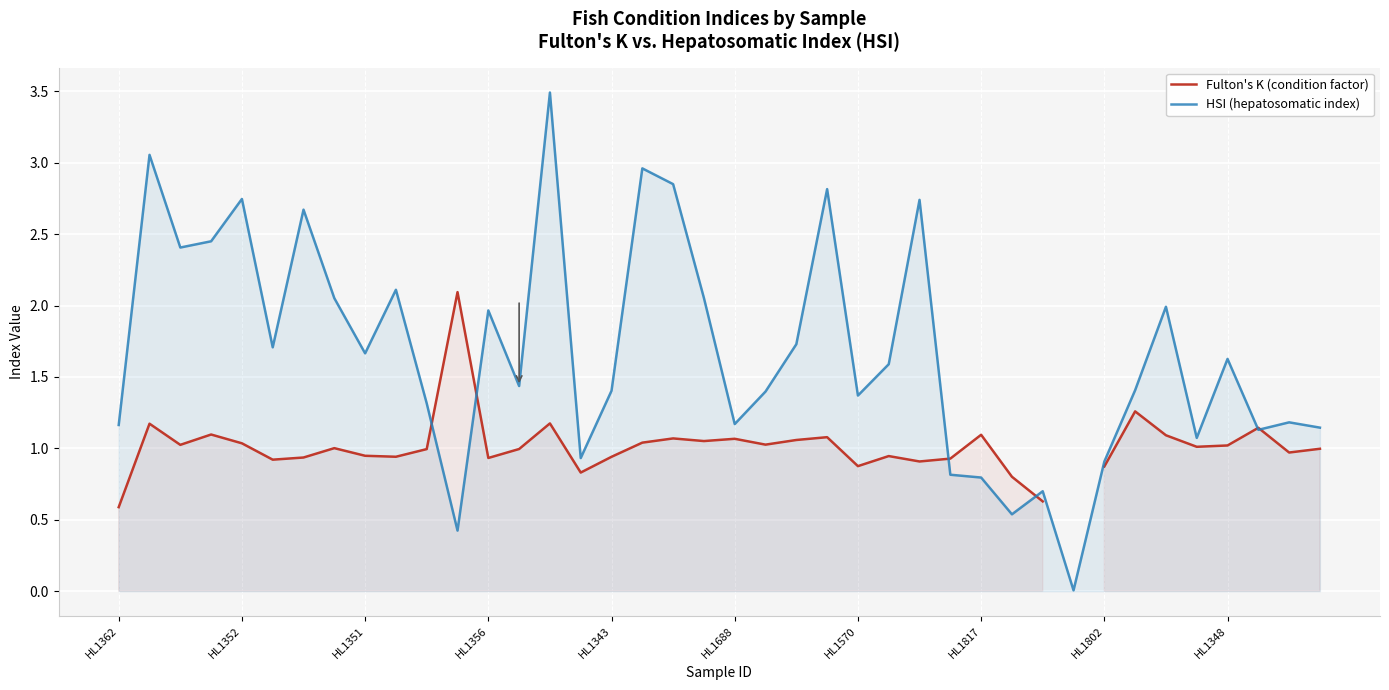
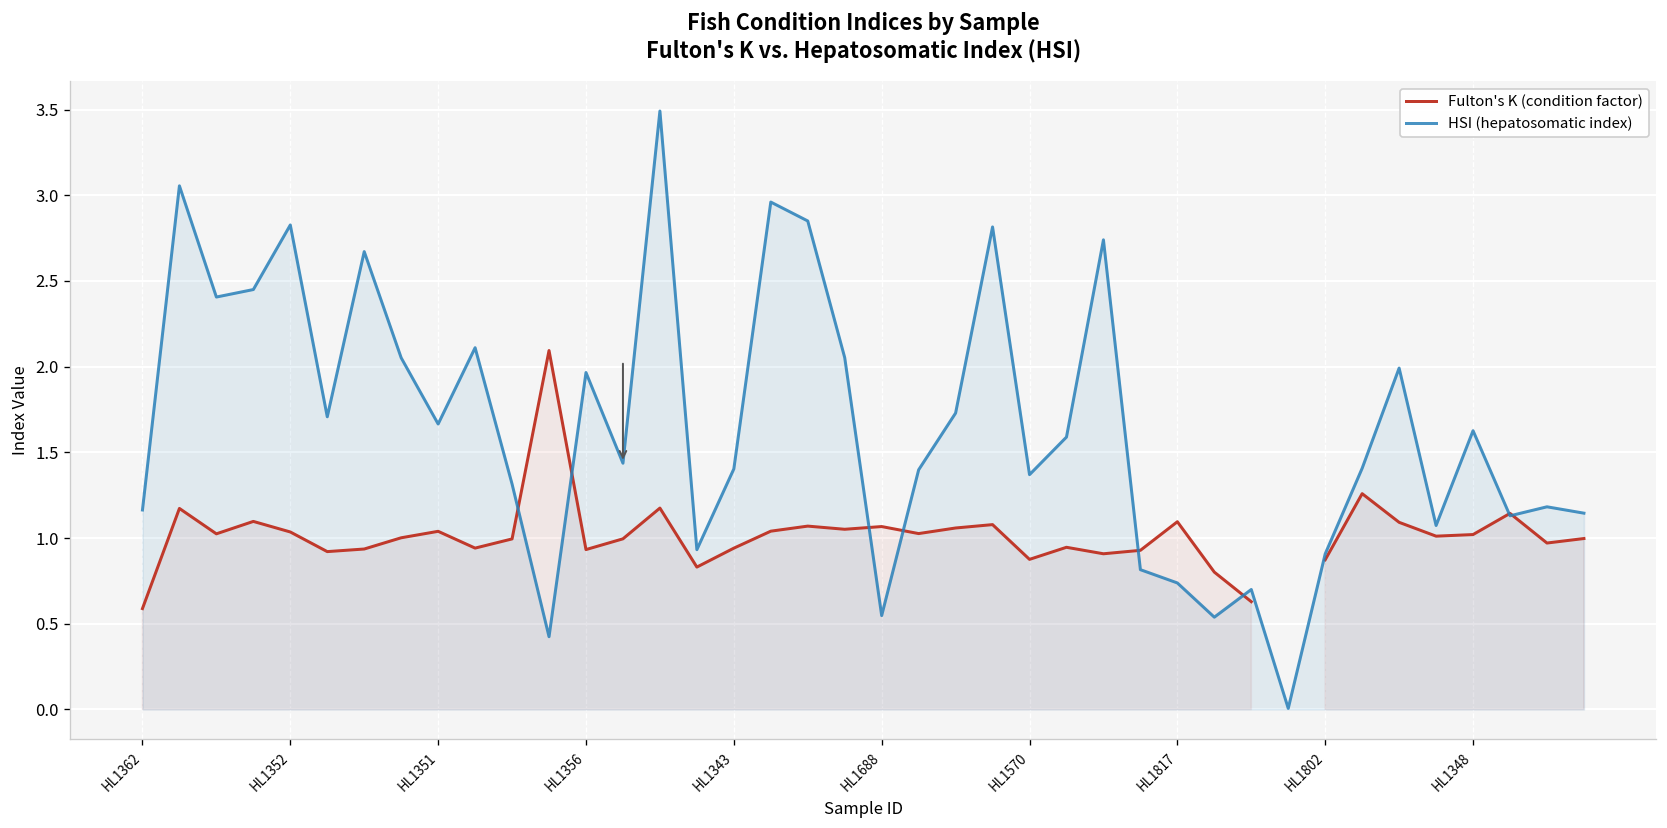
HSI (hepatosomatic index), HL1352: 2.75 -> 2.83
Fulton's K (condition factor), HL1351: 0.95 -> 1.04
HSI (hepatosomatic index), HL1688: 1.17 -> 0.55
HSI (hepatosomatic index), HL1817: 0.80 -> 0.74
